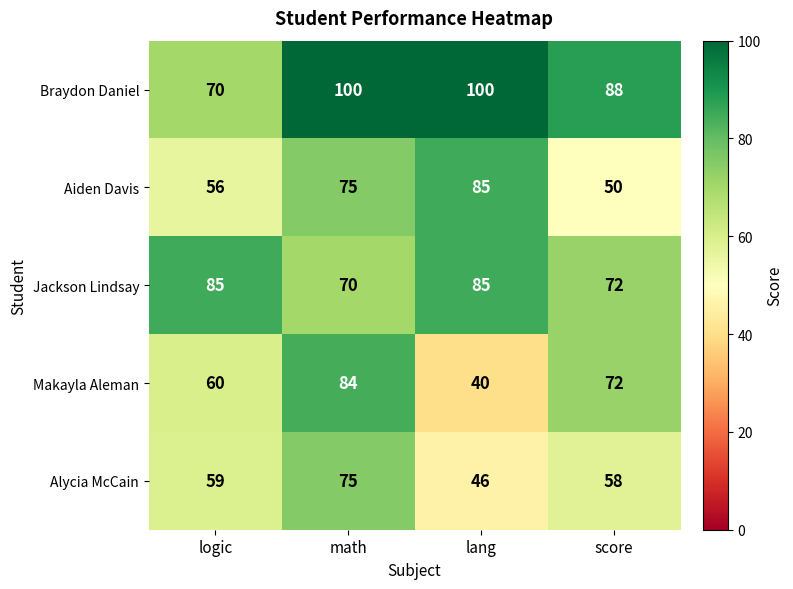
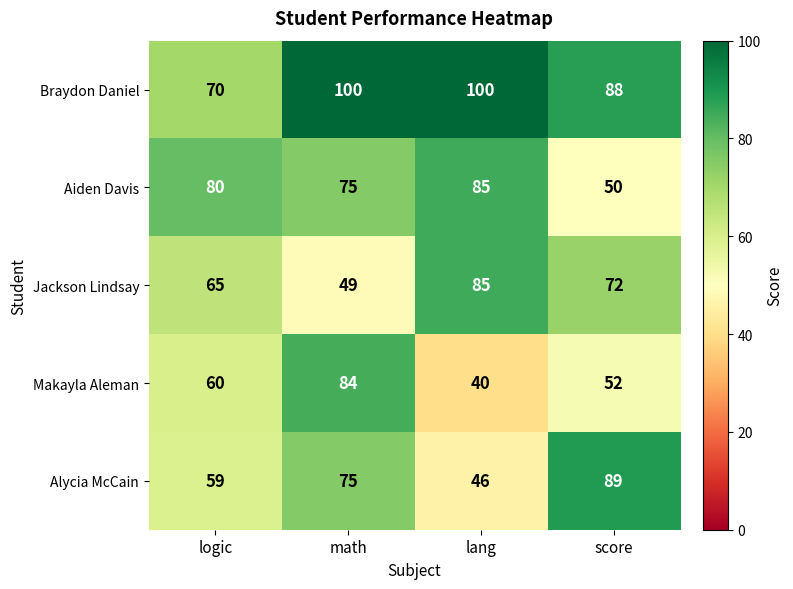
Aiden Davis, logic: 56 -> 80
Jackson Lindsay, logic: 85 -> 65
Jackson Lindsay, math: 70 -> 49
Makayla Aleman, score: 72 -> 52
Alycia McCain, score: 58 -> 89
